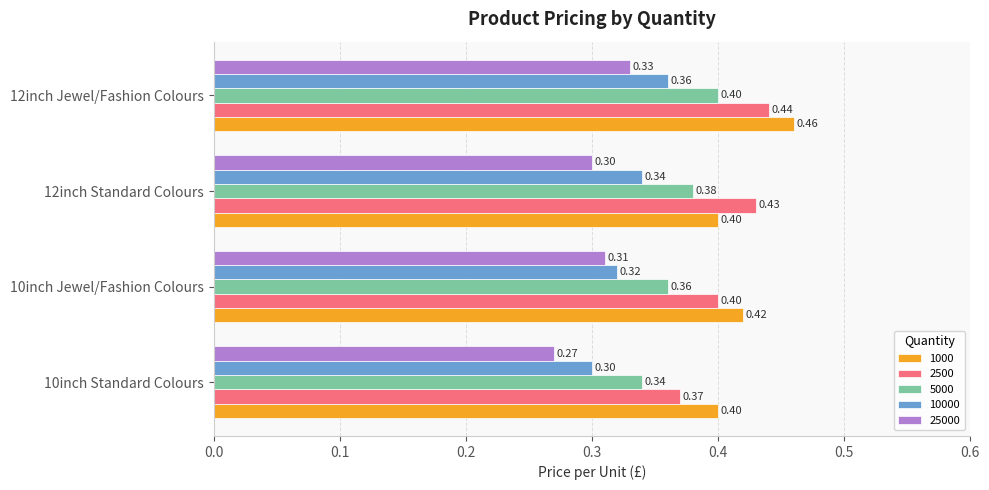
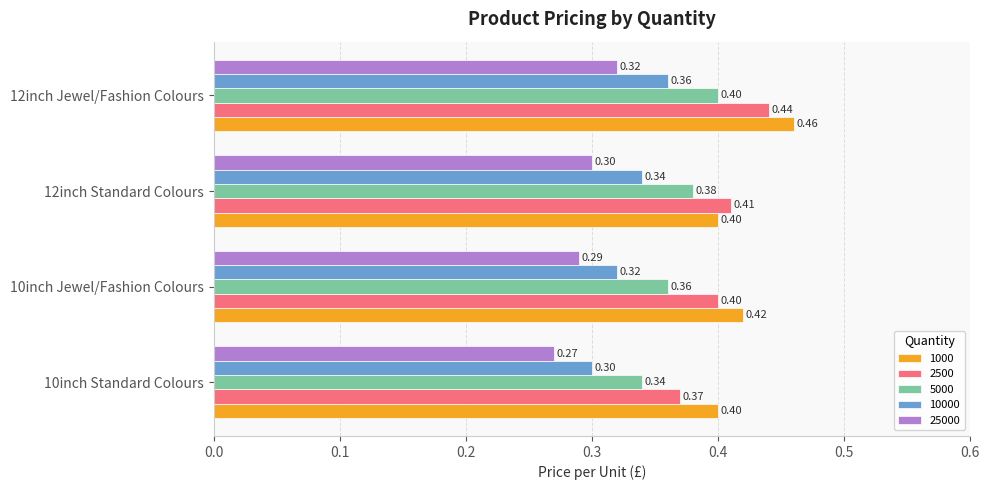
25000, 12inch Jewel/Fashion Colours: 0.33 -> 0.32
2500, 12inch Standard Colours: 0.43 -> 0.41
25000, 10inch Jewel/Fashion Colours: 0.31 -> 0.29
